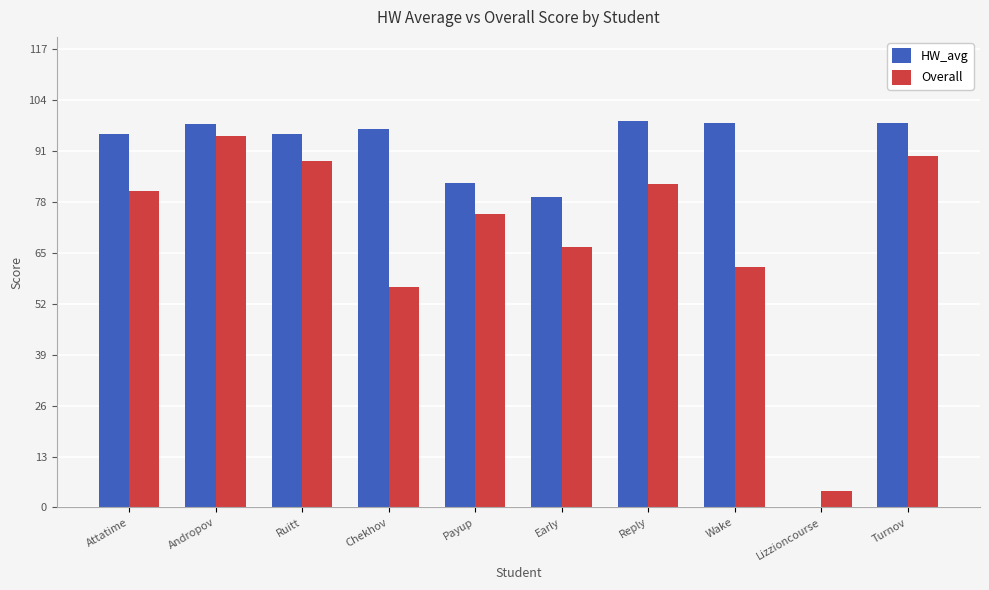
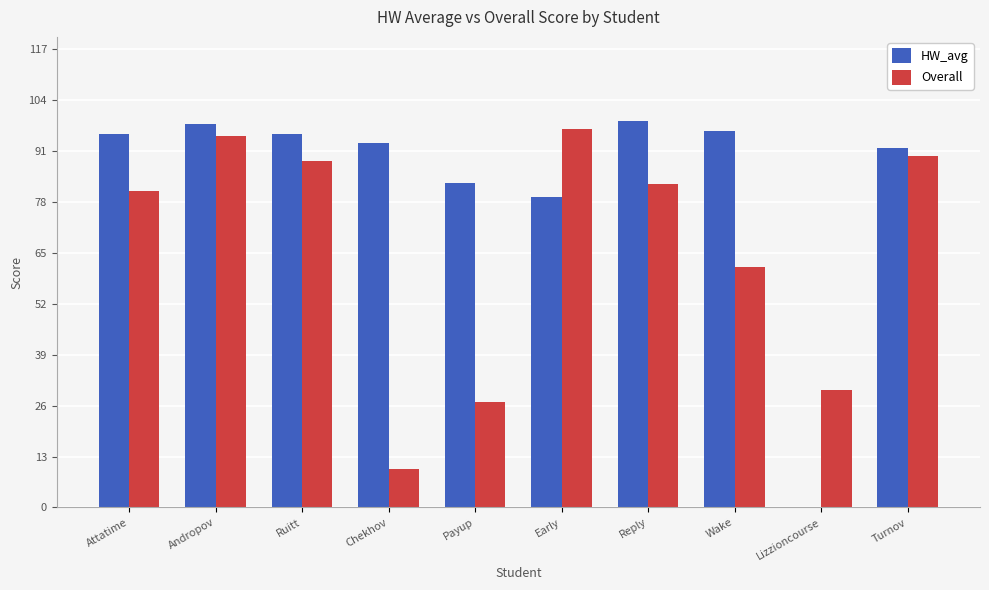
HW_avg, Chekhov: 97 -> 93
Overall, Chekhov: 56 -> 10
Overall, Payup: 75 -> 27
Overall, Early: 66 -> 97
HW_avg, Wake: 98 -> 96
Overall, Lizzioncourse: 4 -> 30
HW_avg, Turnov: 98 -> 92
